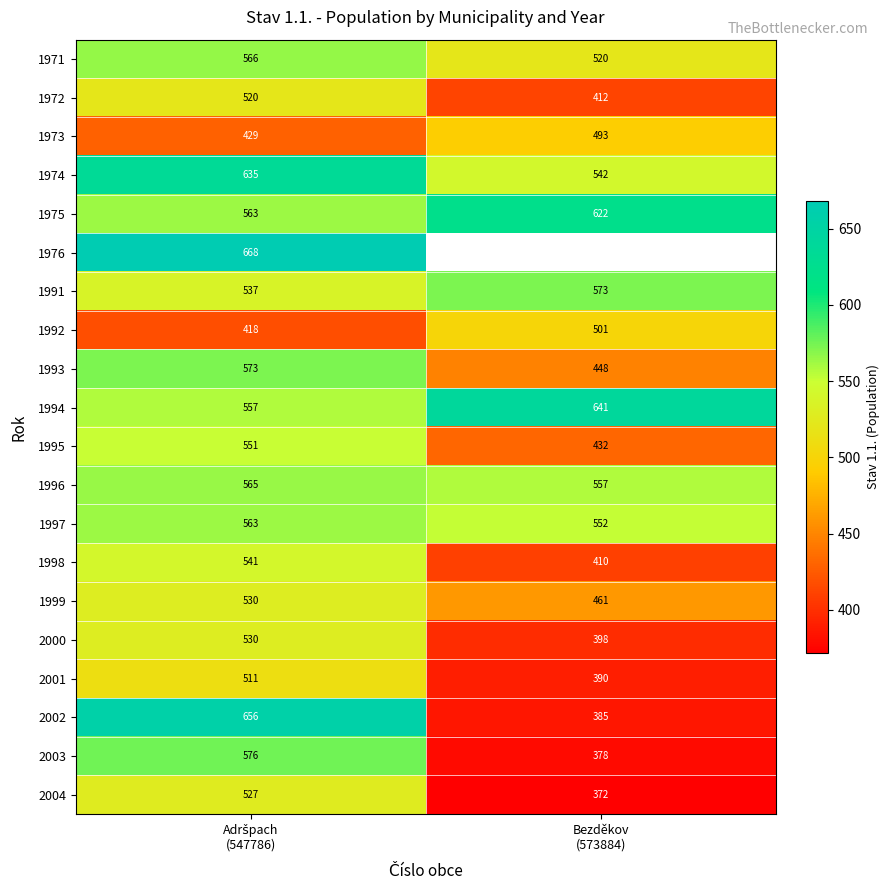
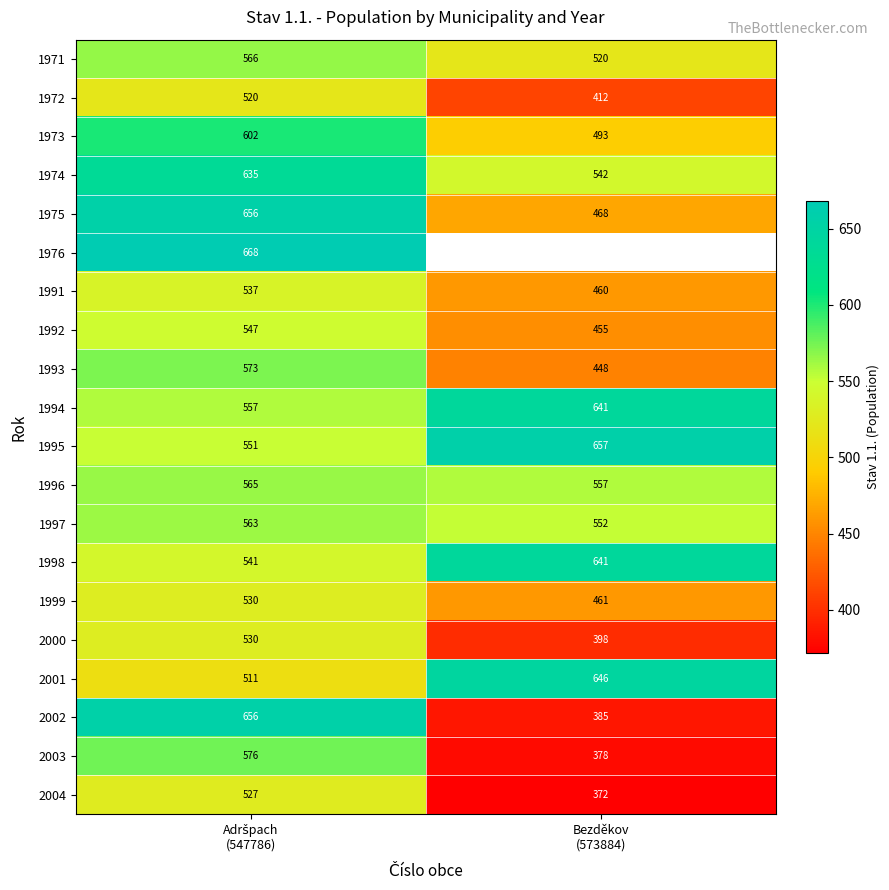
1973, Adršpach (547786): 429 -> 602
1975, Adršpach (547786): 563 -> 656
1975, Bezděkov (573884): 622 -> 468
1991, Bezděkov (573884): 573 -> 460
1992, Adršpach (547786): 418 -> 547
1992, Bezděkov (573884): 501 -> 455
1995, Bezděkov (573884): 432 -> 657
1998, Bezděkov (573884): 410 -> 641
2001, Bezděkov (573884): 390 -> 646
